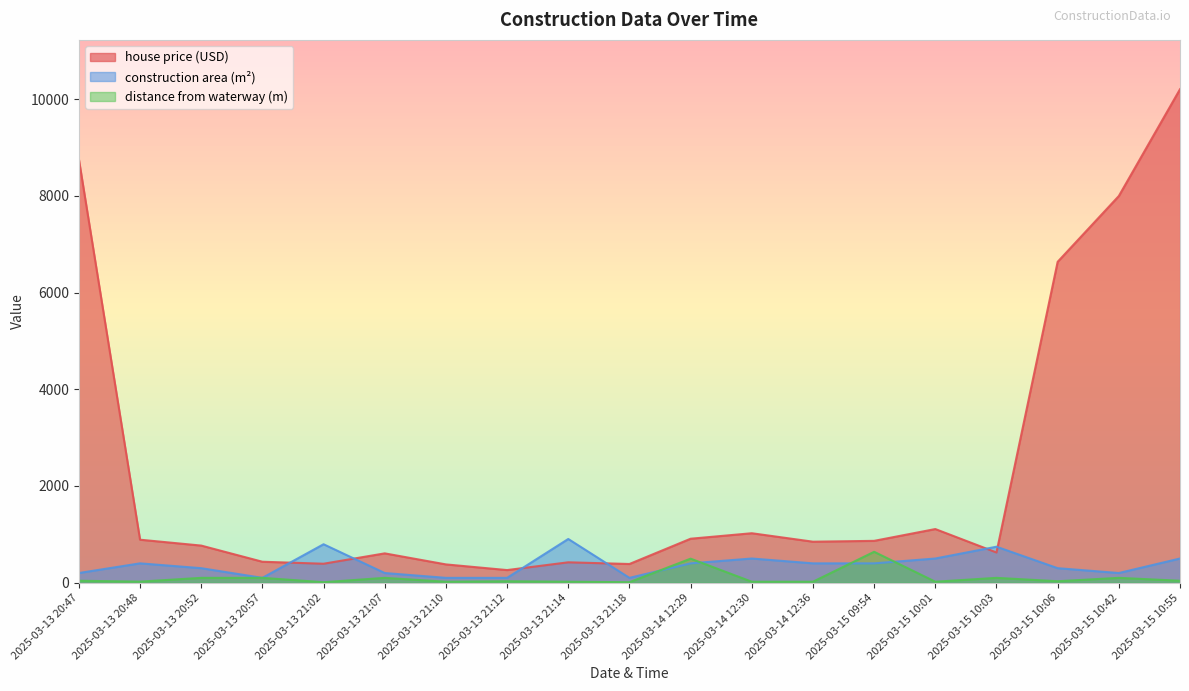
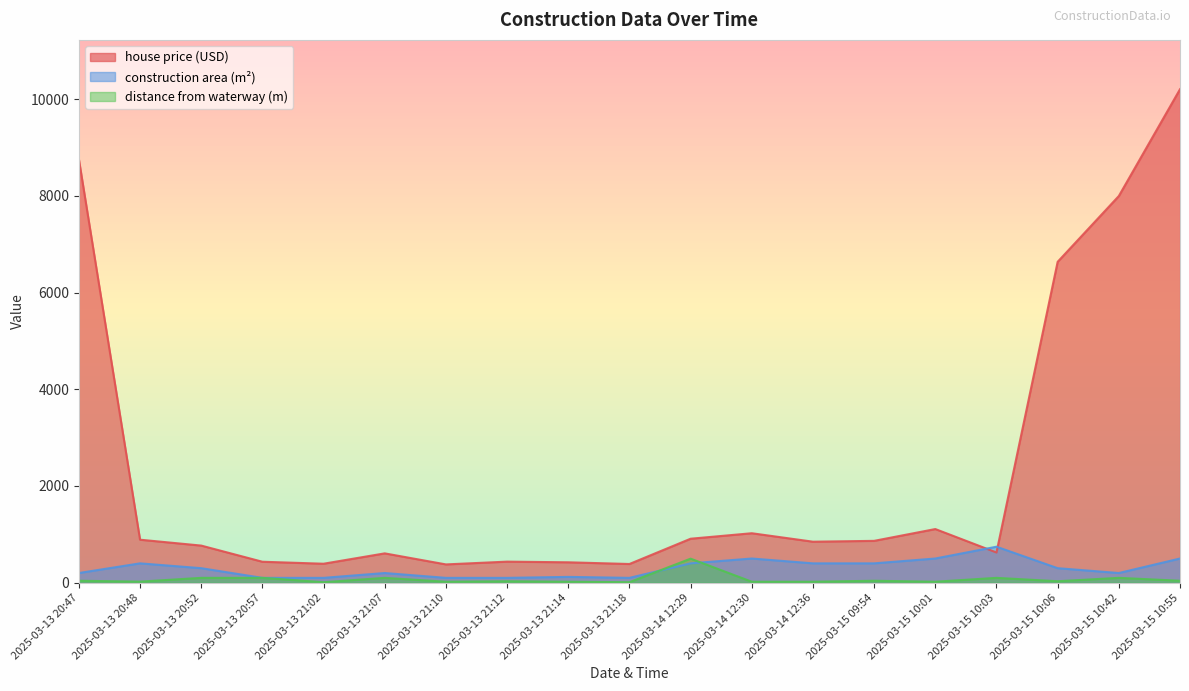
construction area (m²), 2025-03-13 21:02: 800 -> 100
house price (USD), 2025-03-13 21:12: 300 -> 400
construction area (m²), 2025-03-13 21:14: 900 -> 100
distance from waterway (m), 2025-03-15 09:54: 600 -> 0
